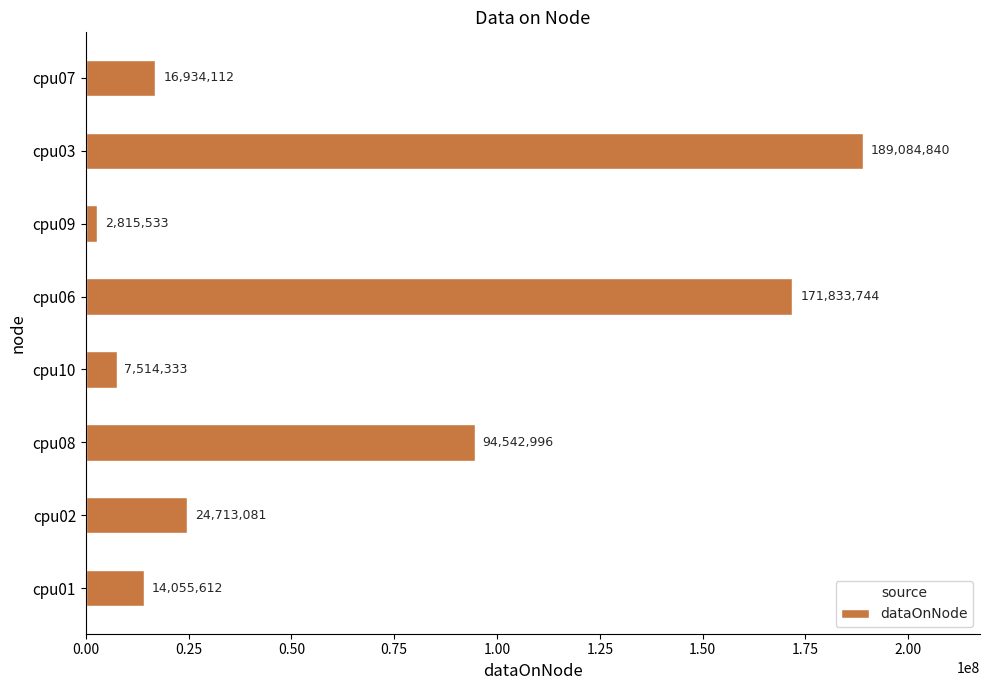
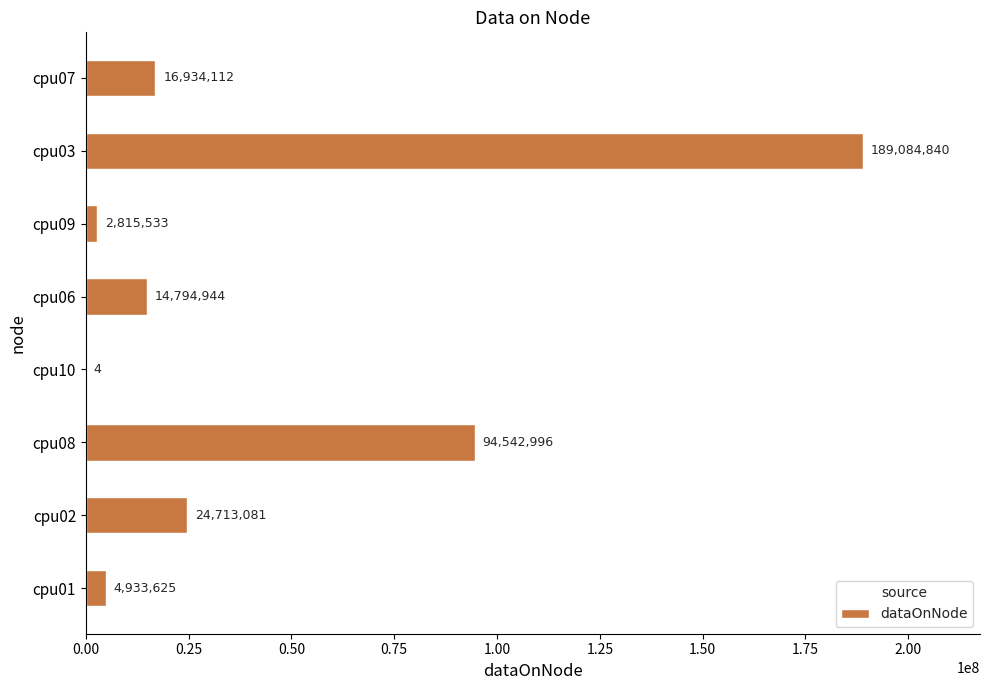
cpu06: 171,833,744 -> 14,794,944
cpu10: 7,514,333 -> 4
cpu01: 14,055,612 -> 4,933,625
